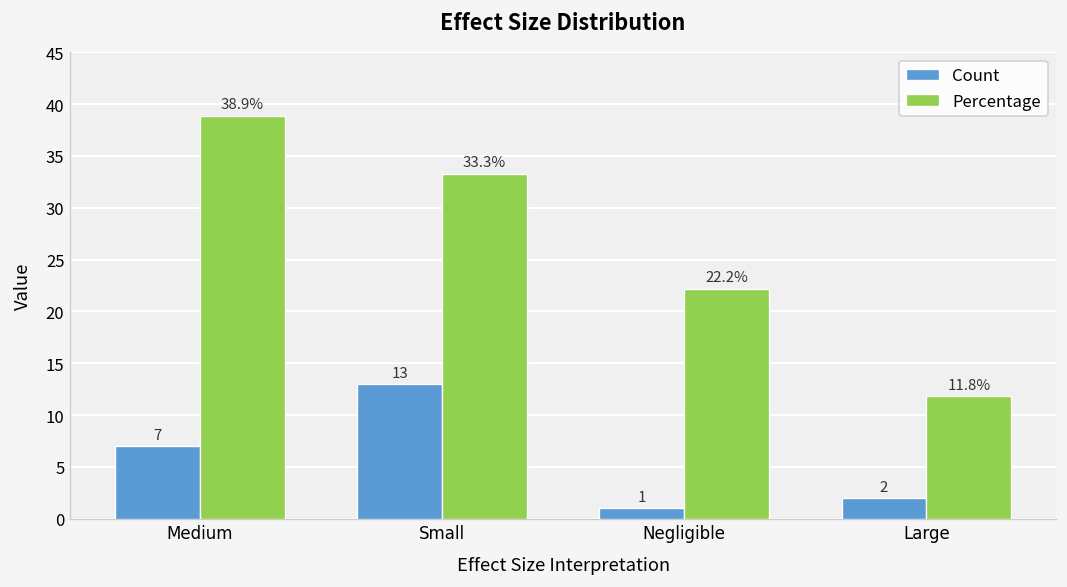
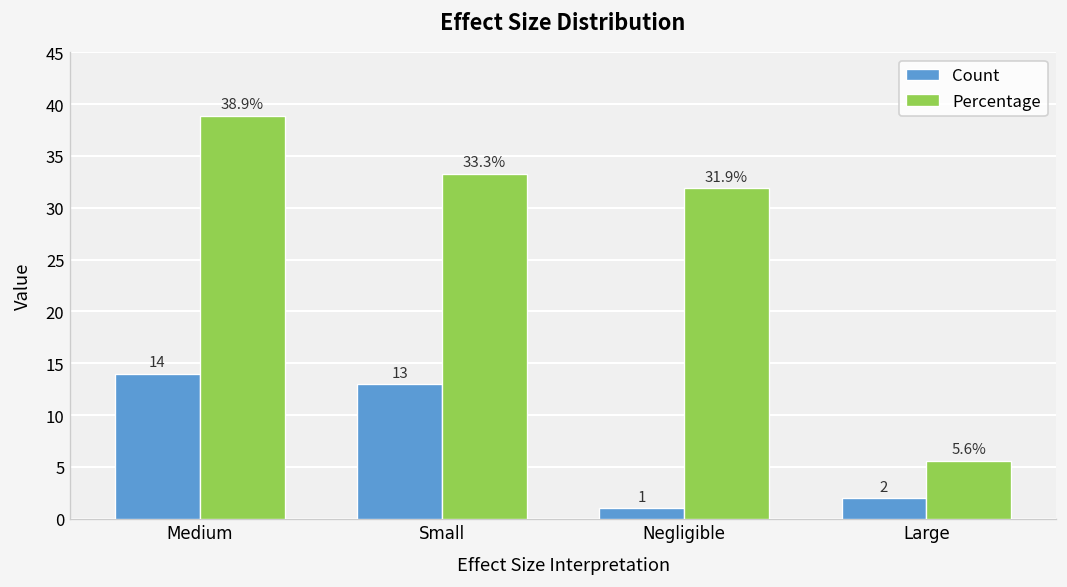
Count, Medium: 7 -> 14
Percentage, Negligible: 22.2% -> 31.9%
Percentage, Large: 11.8% -> 5.6%
